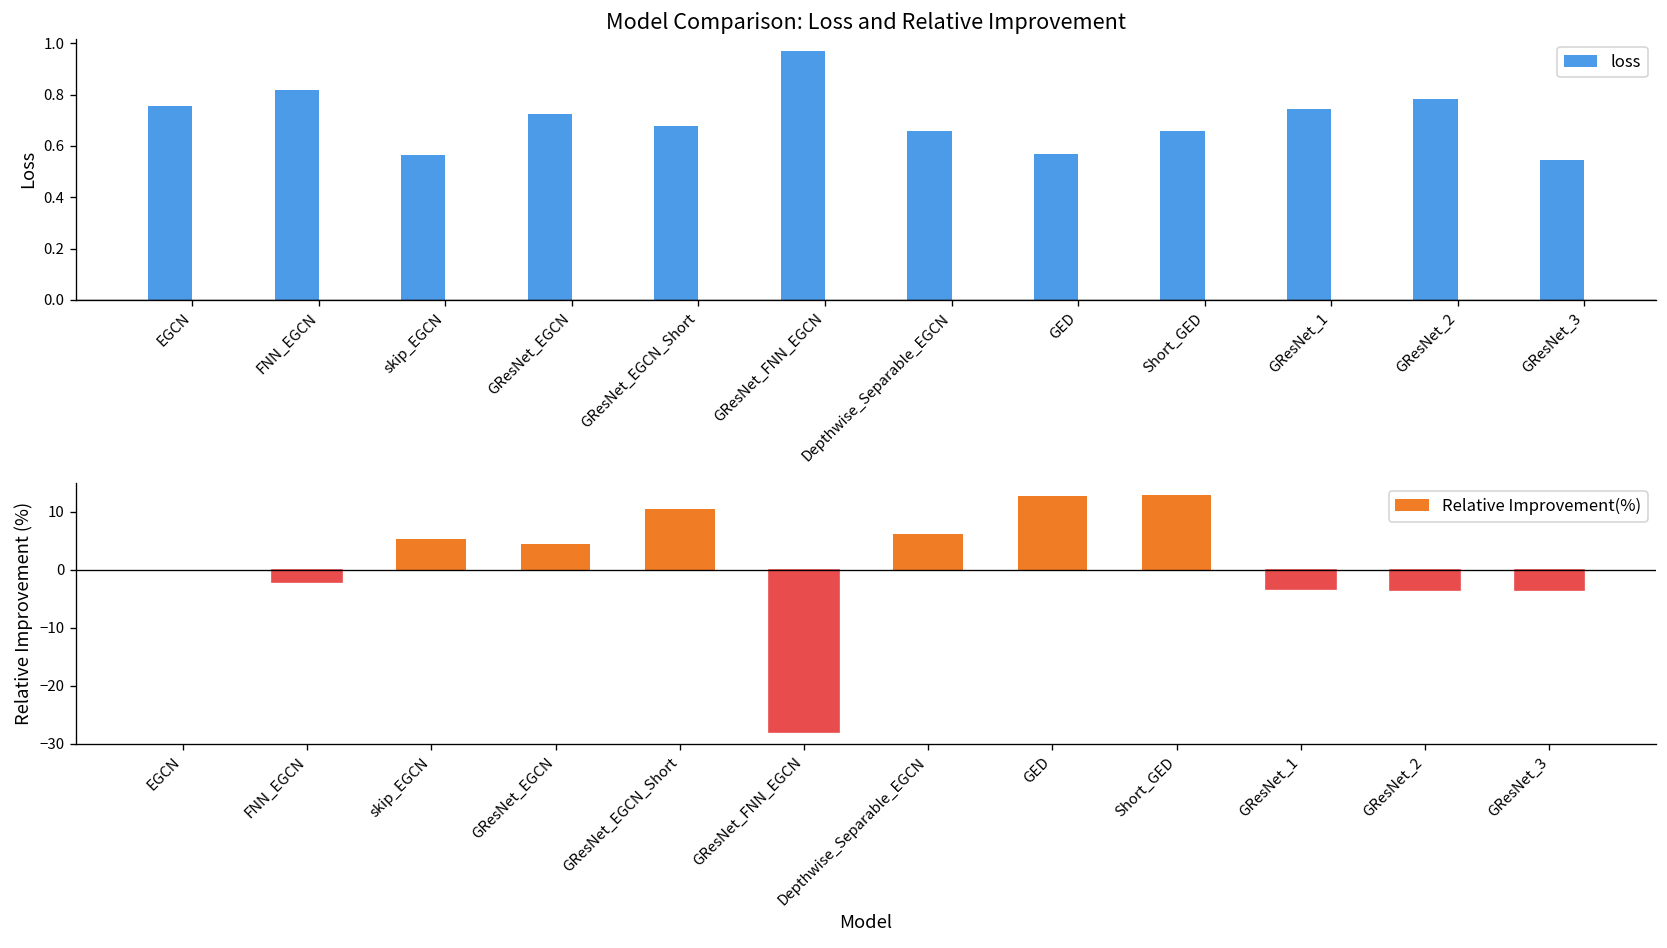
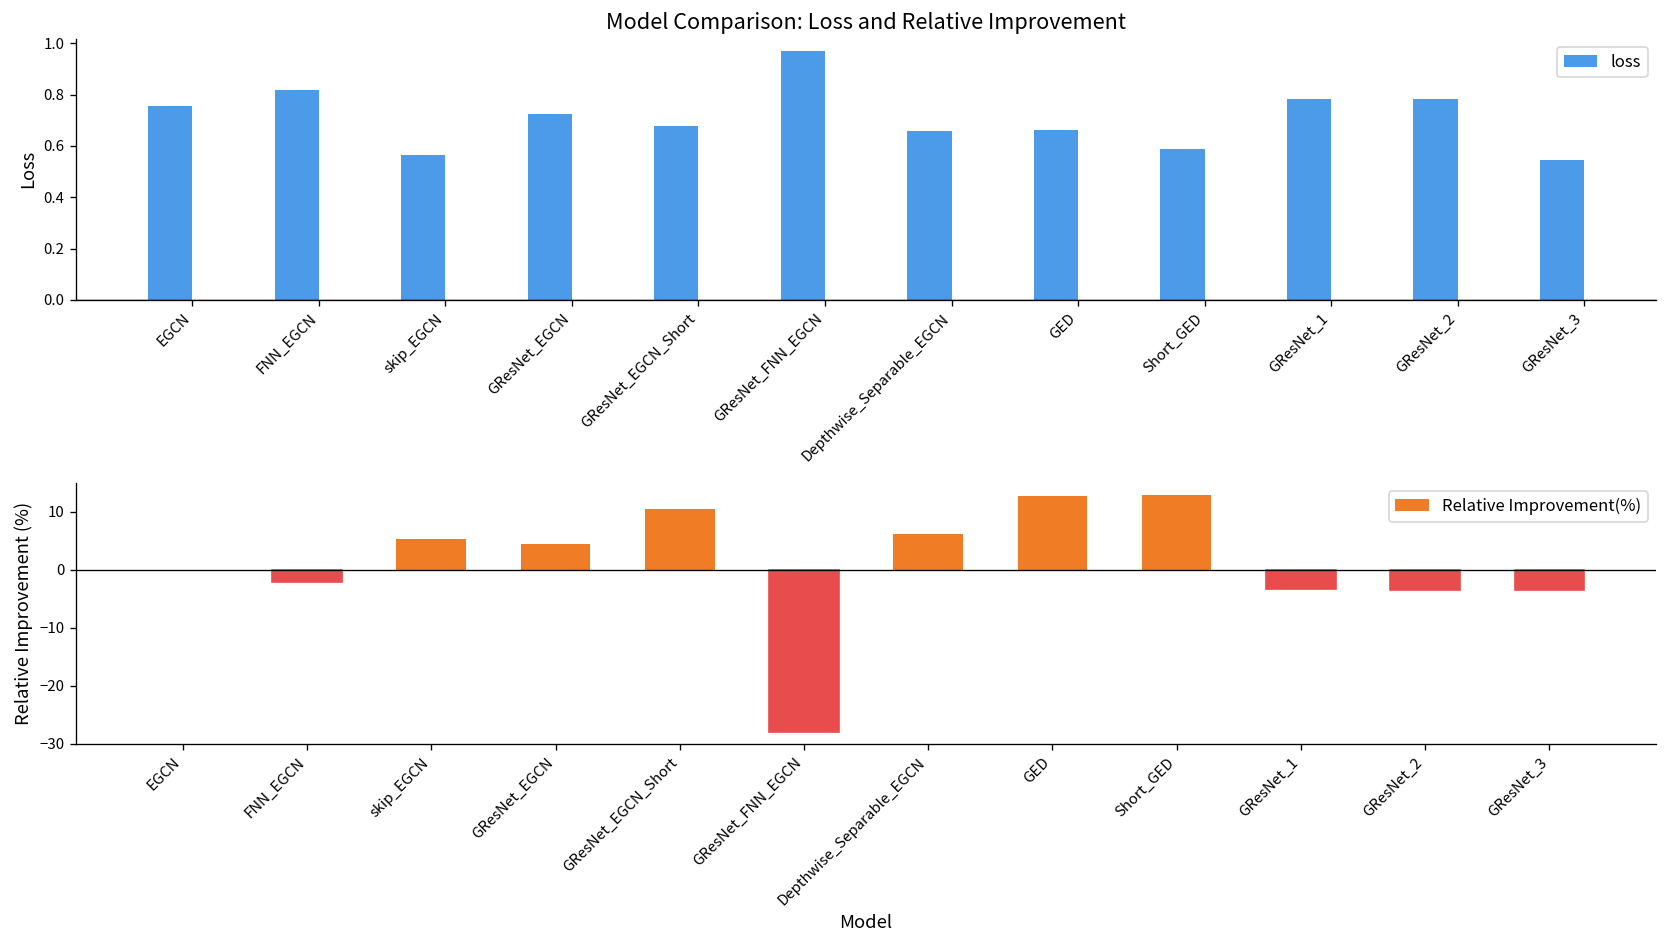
Model Comparison: Loss and Relative Improvement, GED: 0.57 -> 0.66
Model Comparison: Loss and Relative Improvement, Short_GED: 0.66 -> 0.59
Model Comparison: Loss and Relative Improvement, GResNet_1: 0.74 -> 0.78
